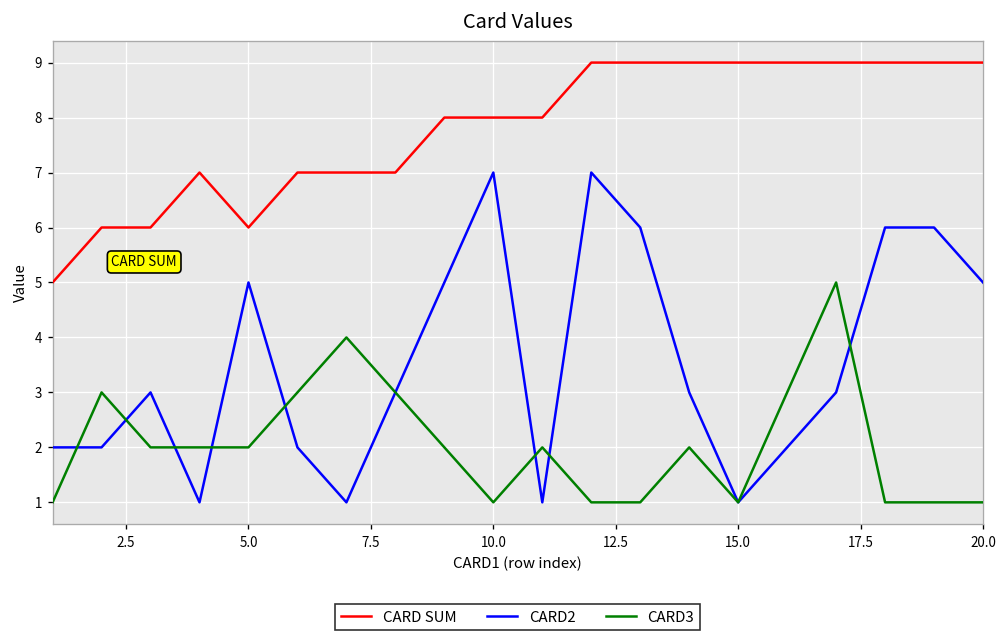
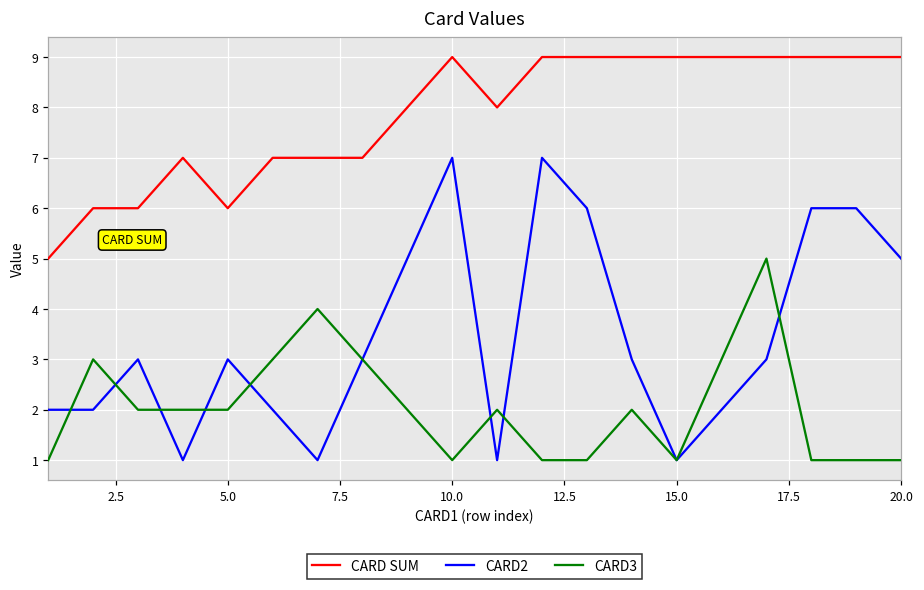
CARD2, 5.0: 5 -> 3
CARD SUM, 10.0: 8 -> 9
